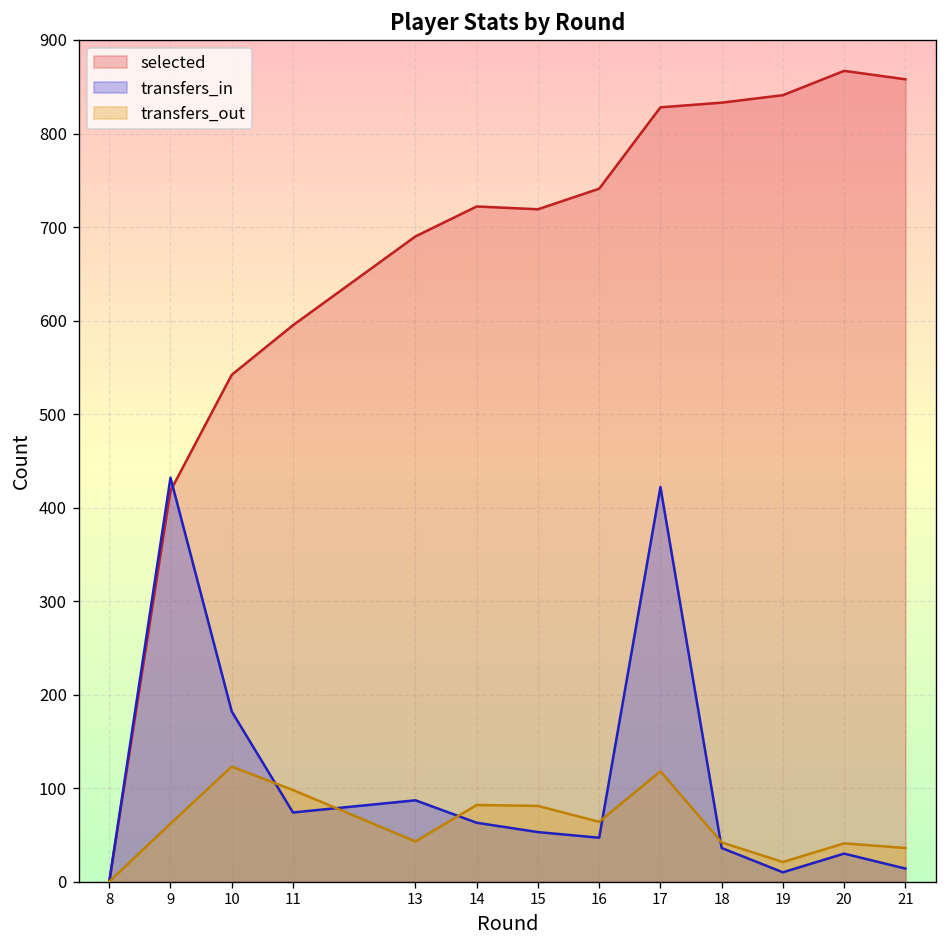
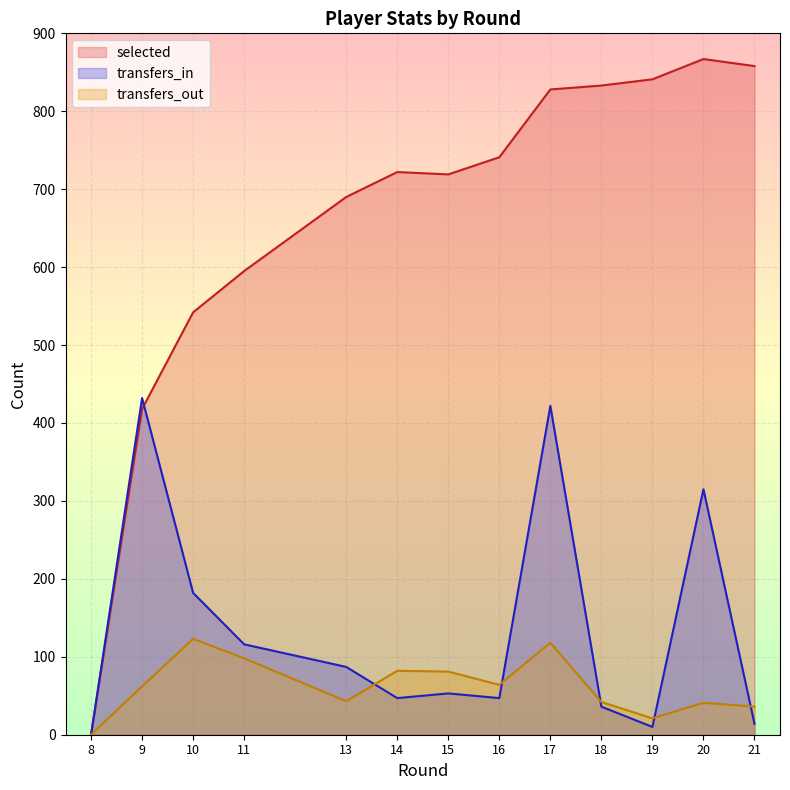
transfers_in, 11: 70 -> 120
transfers_in, 14: 60 -> 50
transfers_in, 20: 30 -> 320
